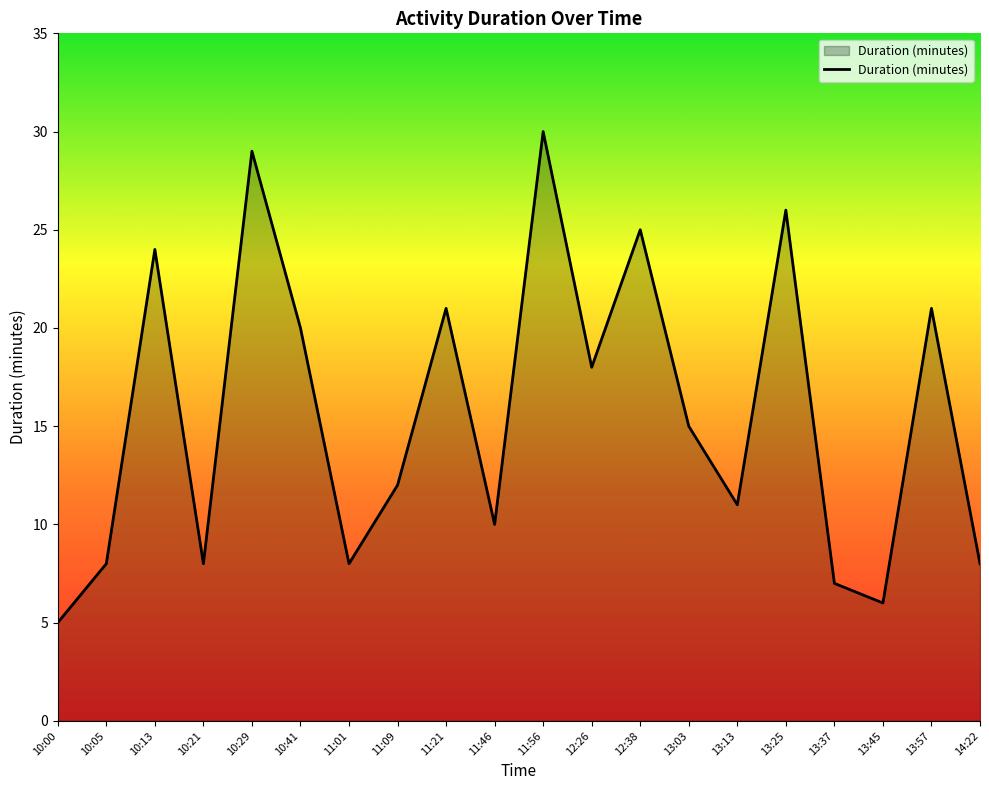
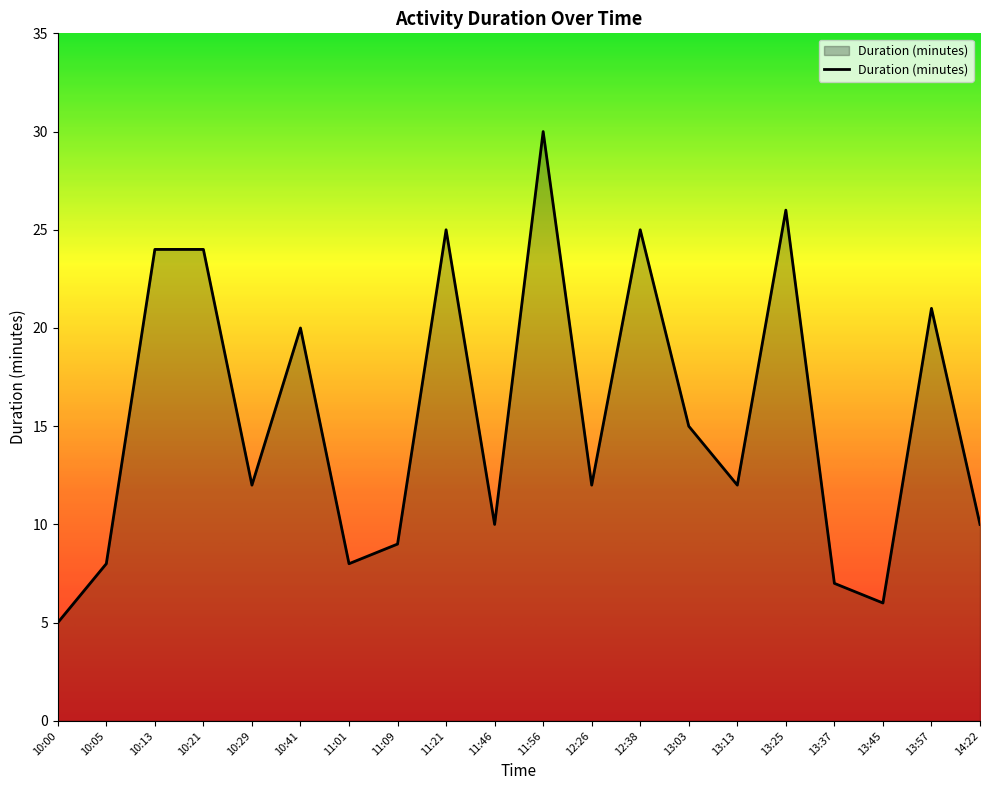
10:21: 8 -> 24
10:29: 29 -> 12
11:09: 12 -> 9
11:21: 21 -> 25
12:26: 18 -> 12
13:13: 11 -> 12
14:22: 8 -> 10
